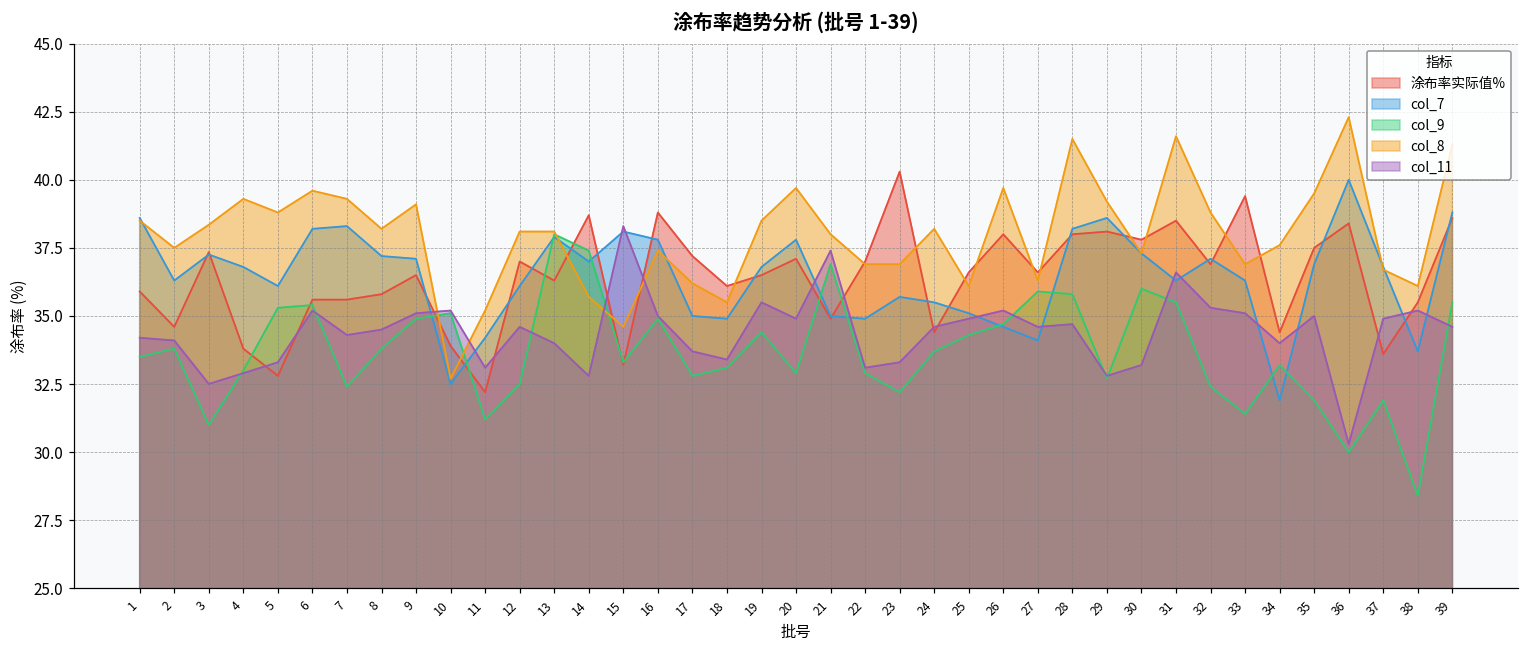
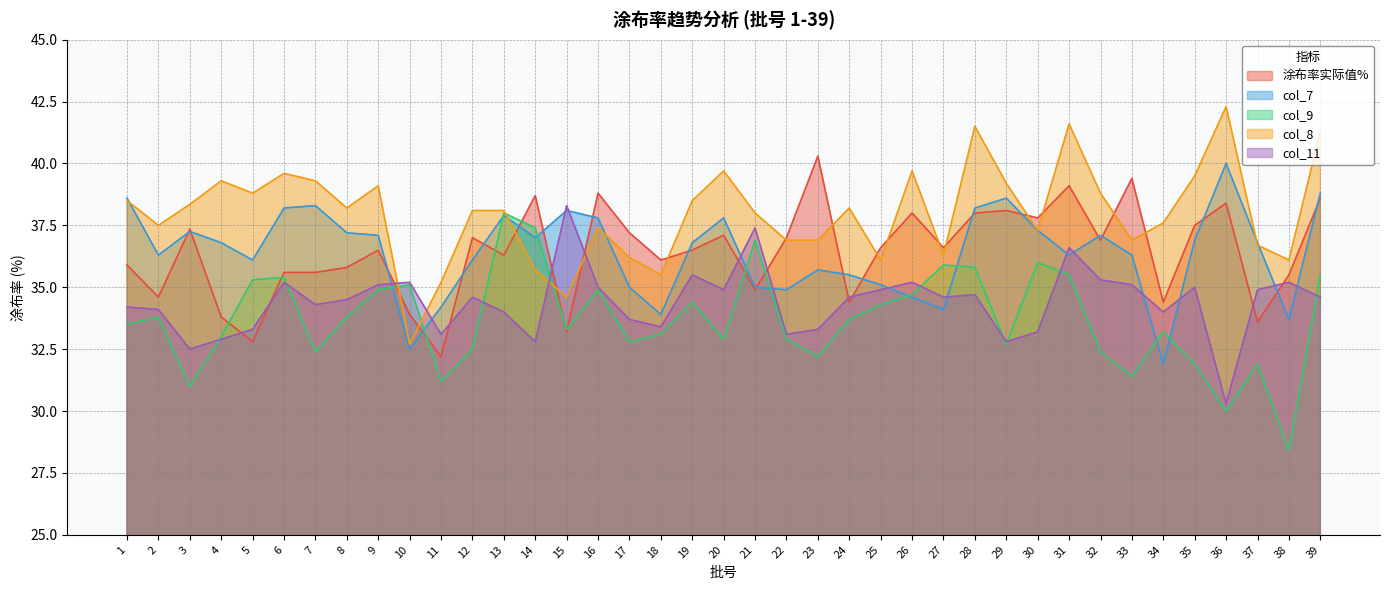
col_7, 18: 34.9 -> 33.9
涂布率实际值%, 31: 38.5 -> 39.1
